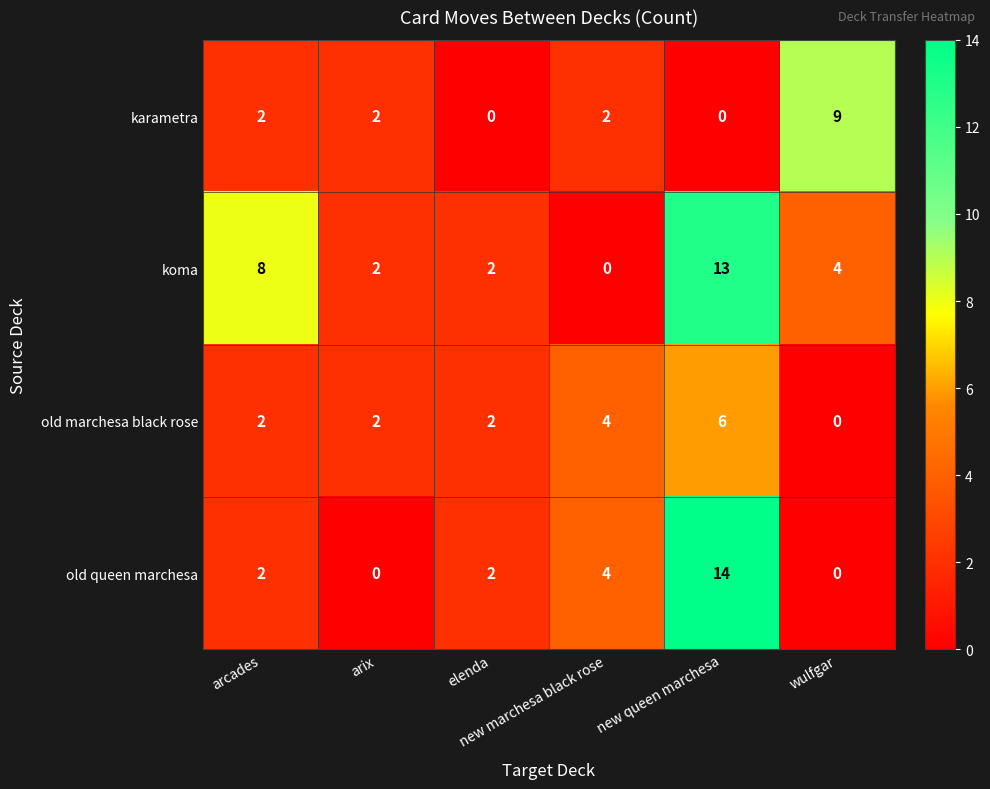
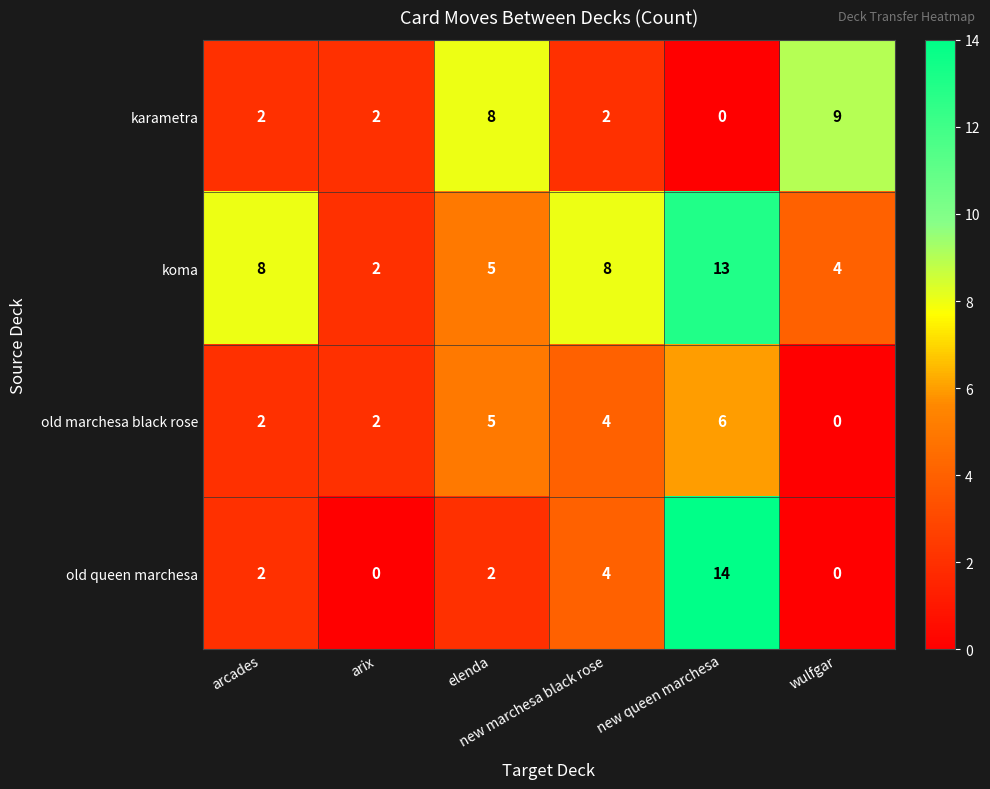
karametra, elenda: 0 -> 8
koma, elenda: 2 -> 5
koma, new marchesa black rose: 0 -> 8
old marchesa black rose, elenda: 2 -> 5
